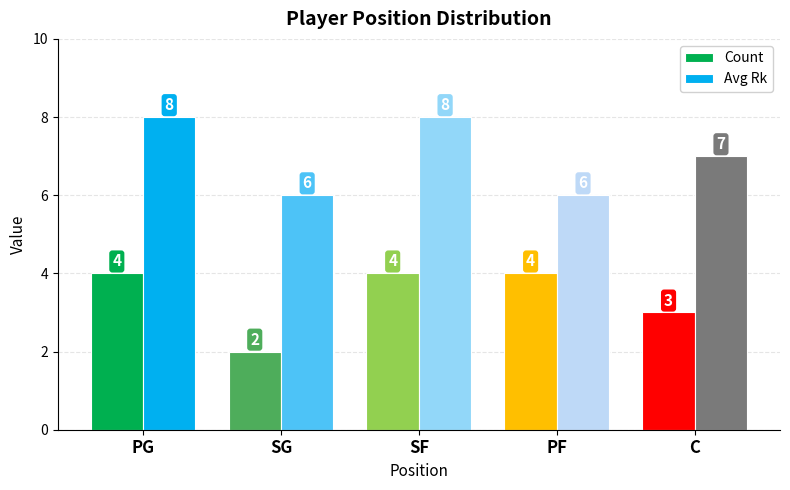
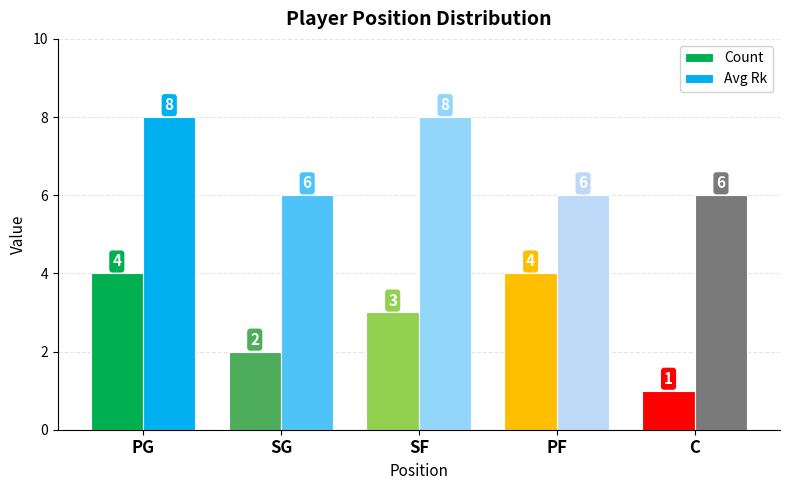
Count, SF: 4 -> 3
Count, C: 3 -> 1
Avg Rk, C: 7 -> 6
